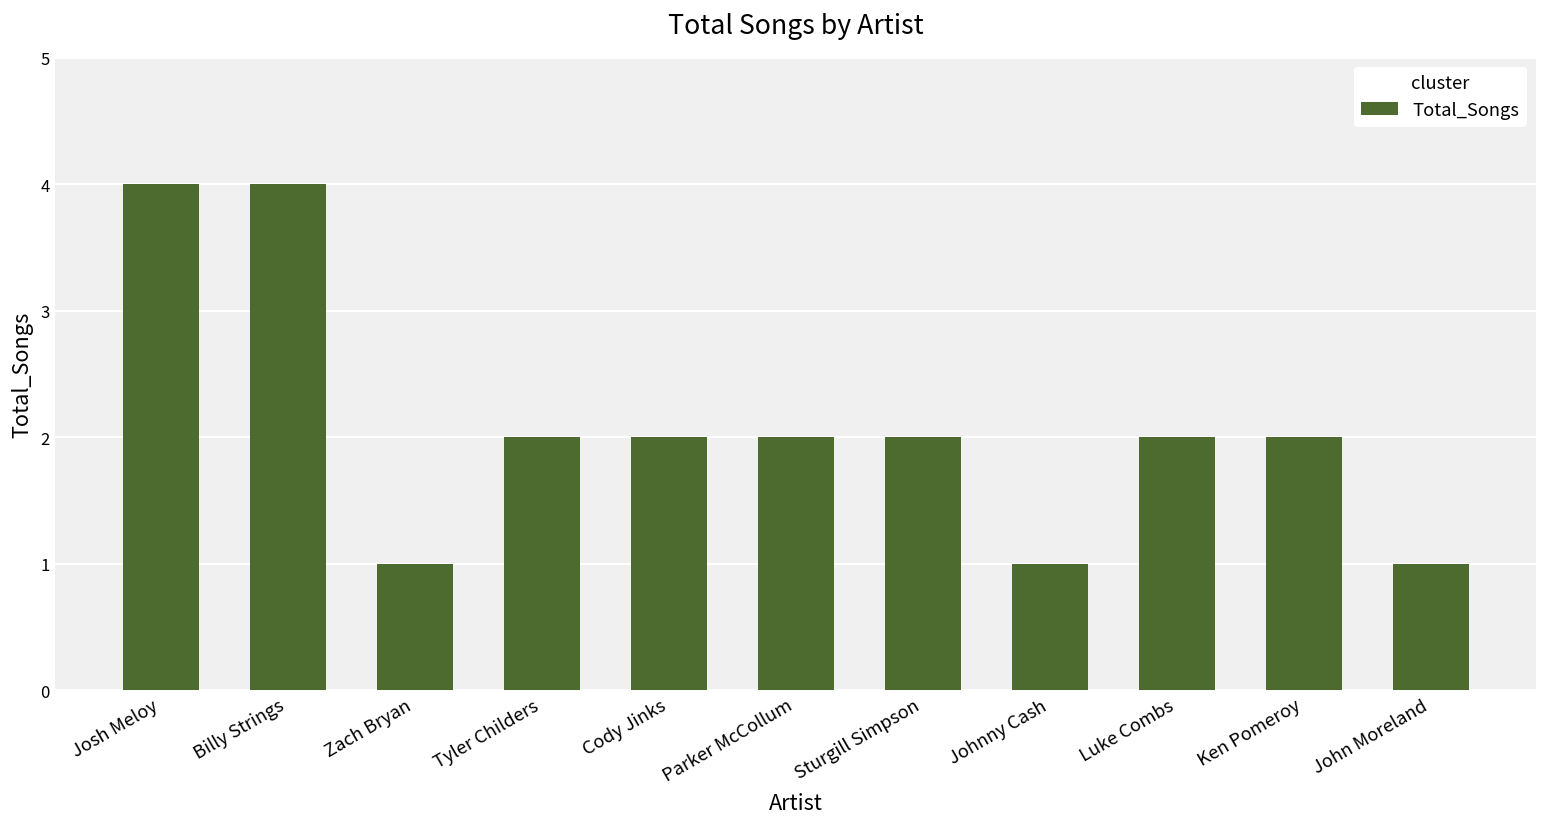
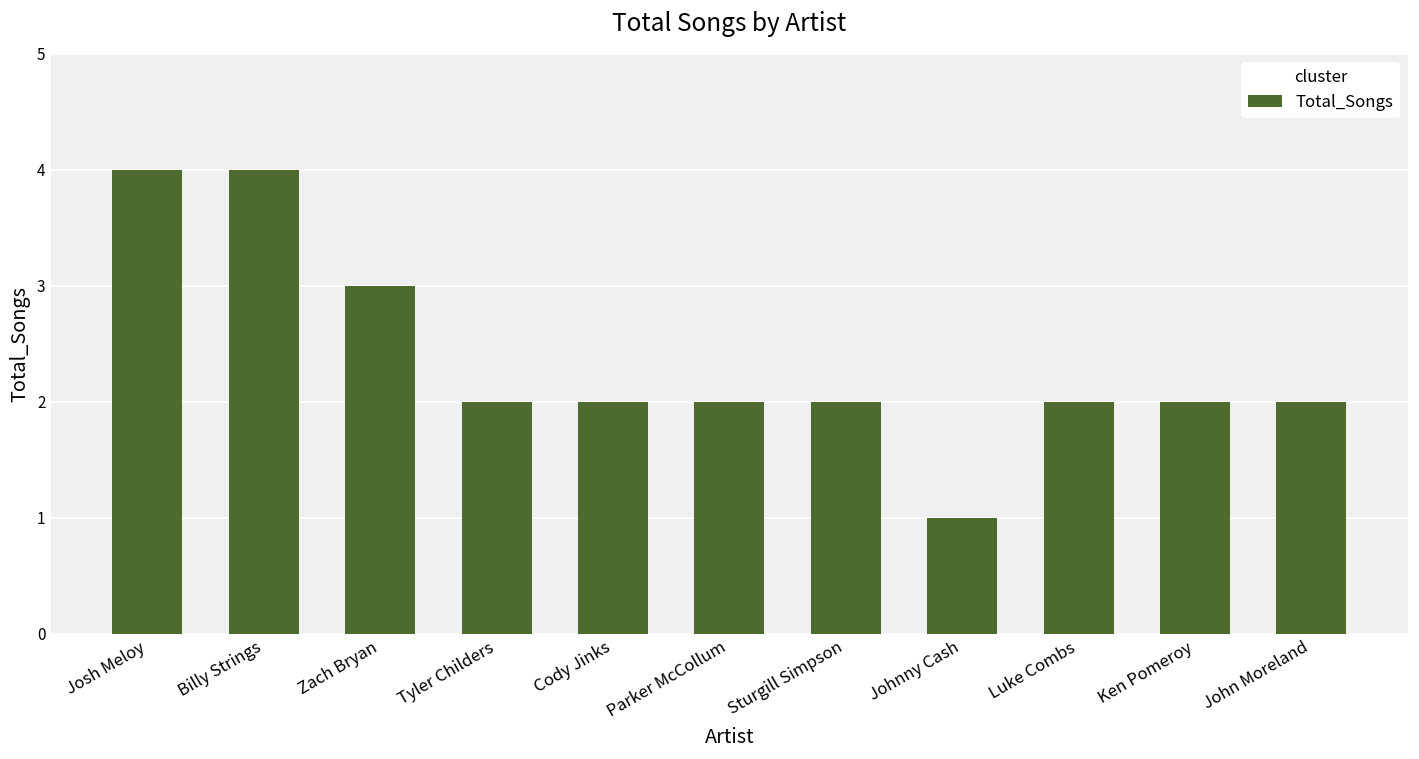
Zach Bryan: 1 -> 3
John Moreland: 1 -> 2
